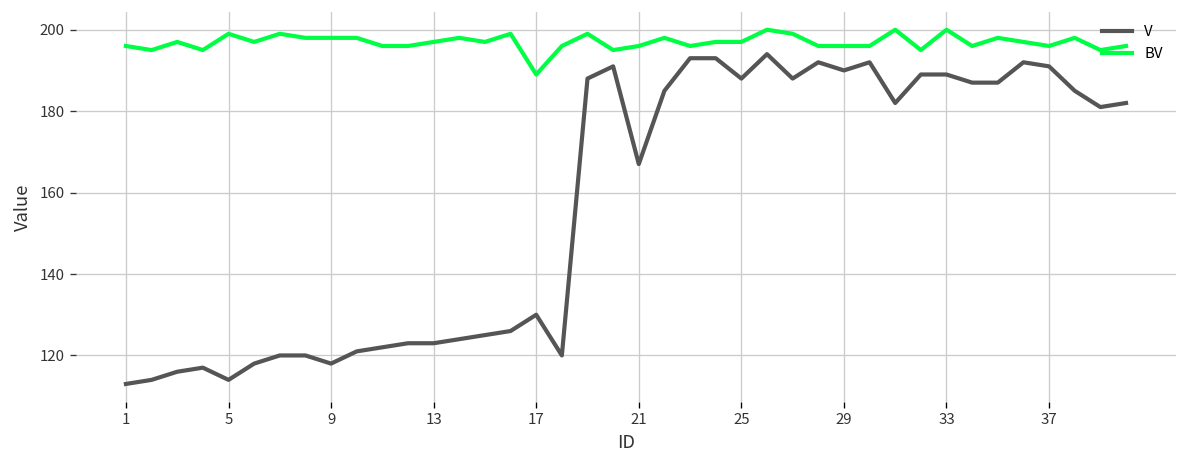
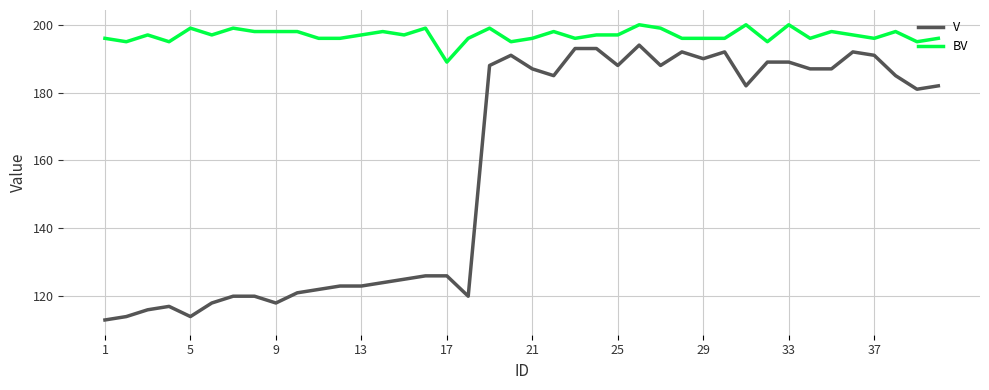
V, 17: 130 -> 126
V, 21: 167 -> 187
